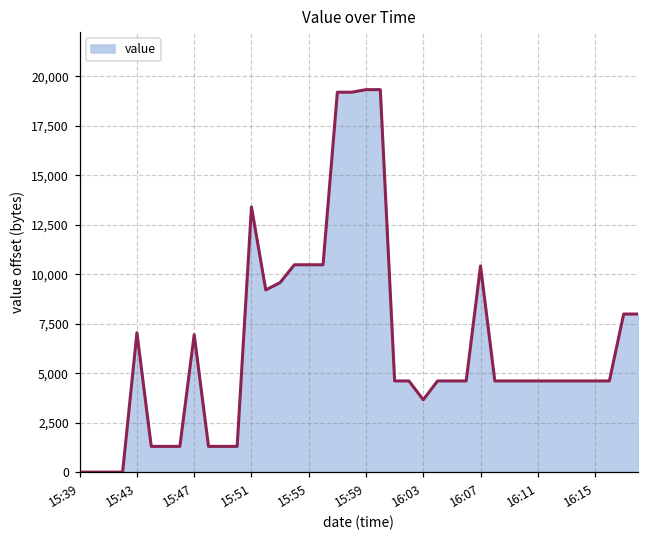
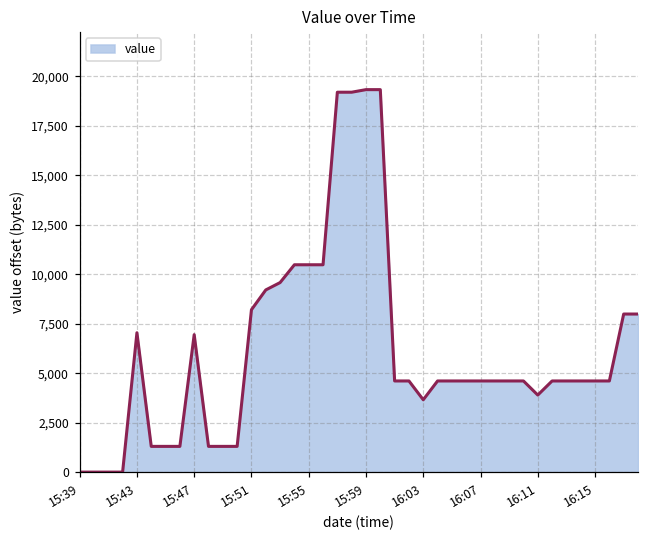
15:51: 13,400 -> 8,200
16:07: 10,400 -> 4,600
16:11: 4,600 -> 3,900
